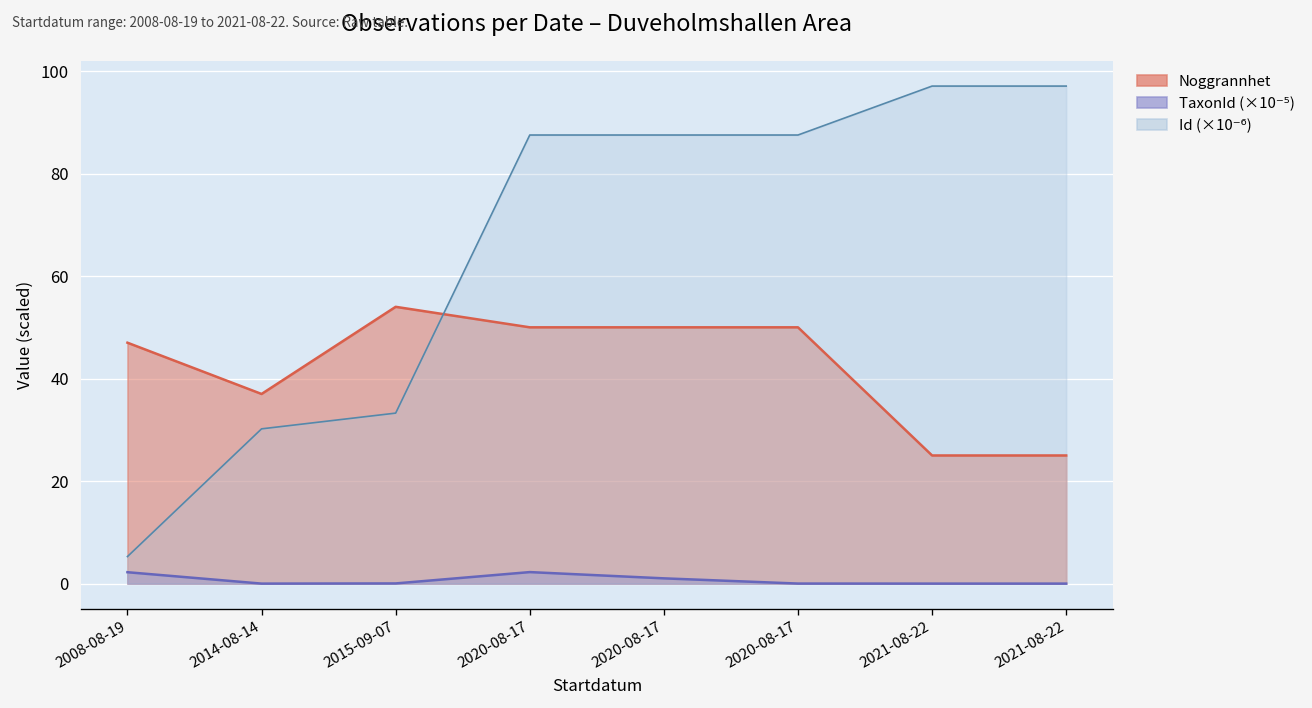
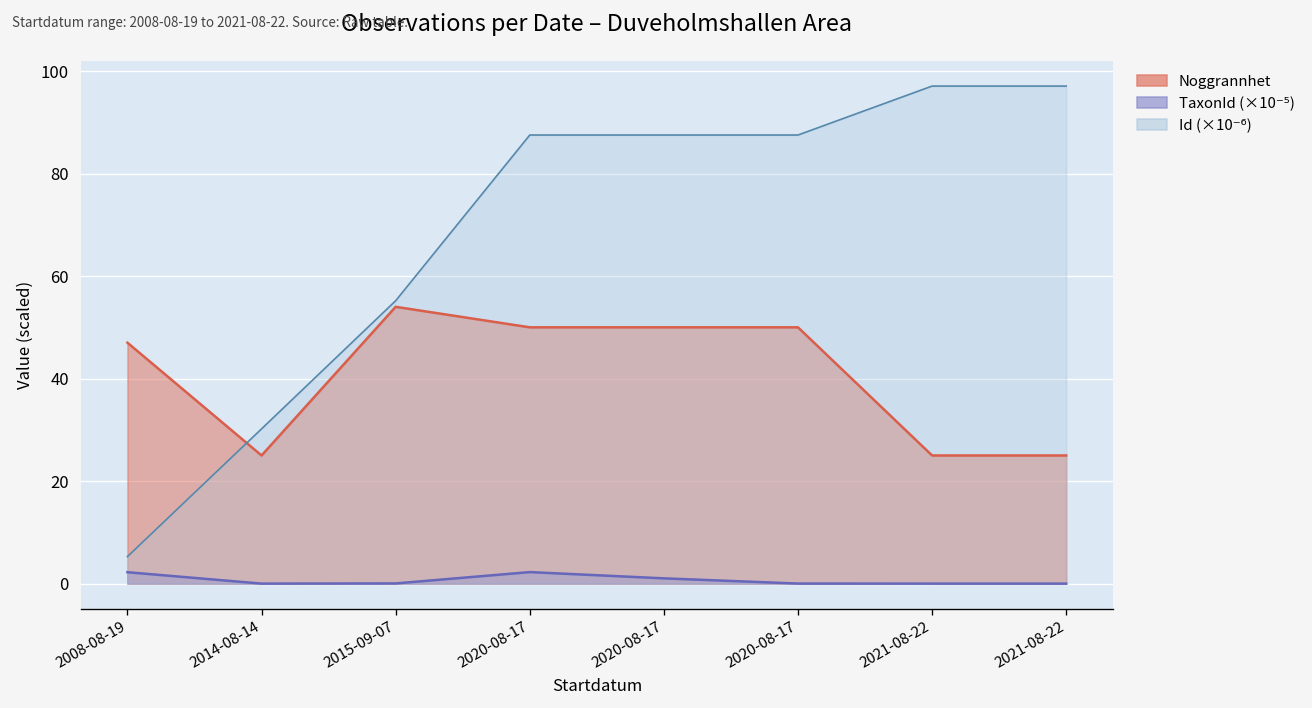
Noggrannhet, 2014-08-14: 37 -> 25
Id (×10⁻⁶), 2015-09-07: 33 -> 55
